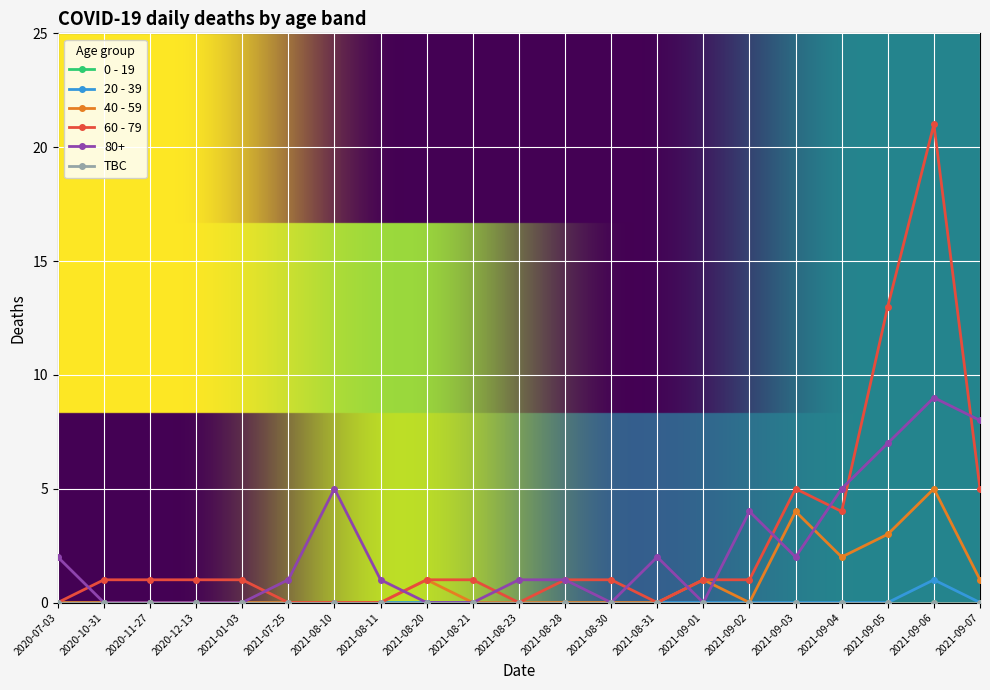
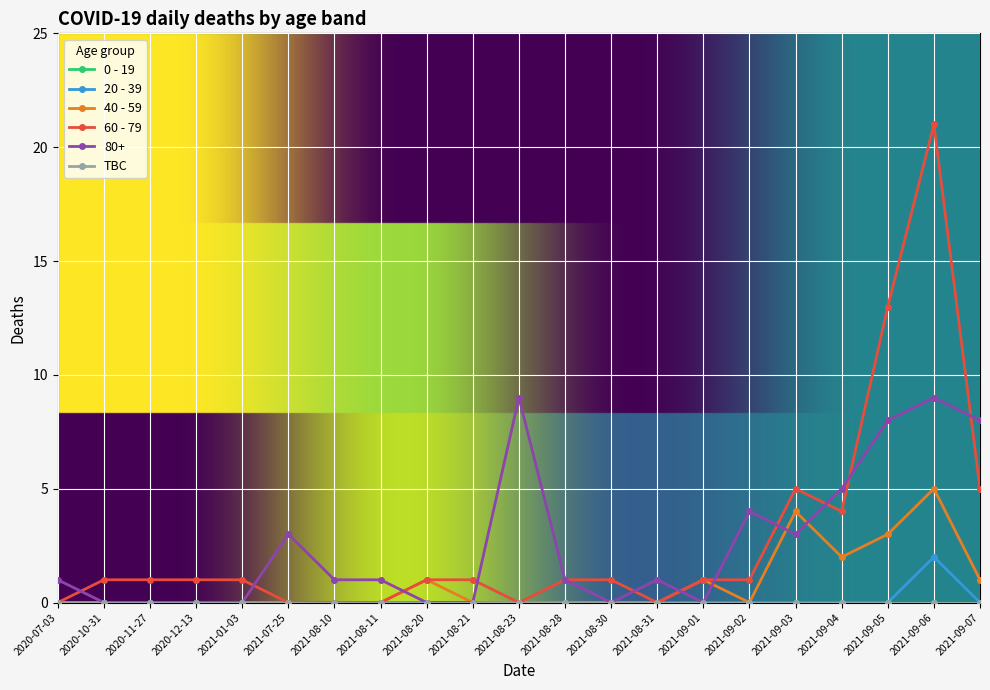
80+, 2020-07-03: 2 -> 1
80+, 2021-07-25: 1 -> 3
80+, 2021-08-10: 5 -> 1
80+, 2021-08-23: 1 -> 9
80+, 2021-08-31: 2 -> 1
80+, 2021-09-03: 2 -> 3
80+, 2021-09-05: 7 -> 8
20 - 39, 2021-09-06: 1 -> 2
